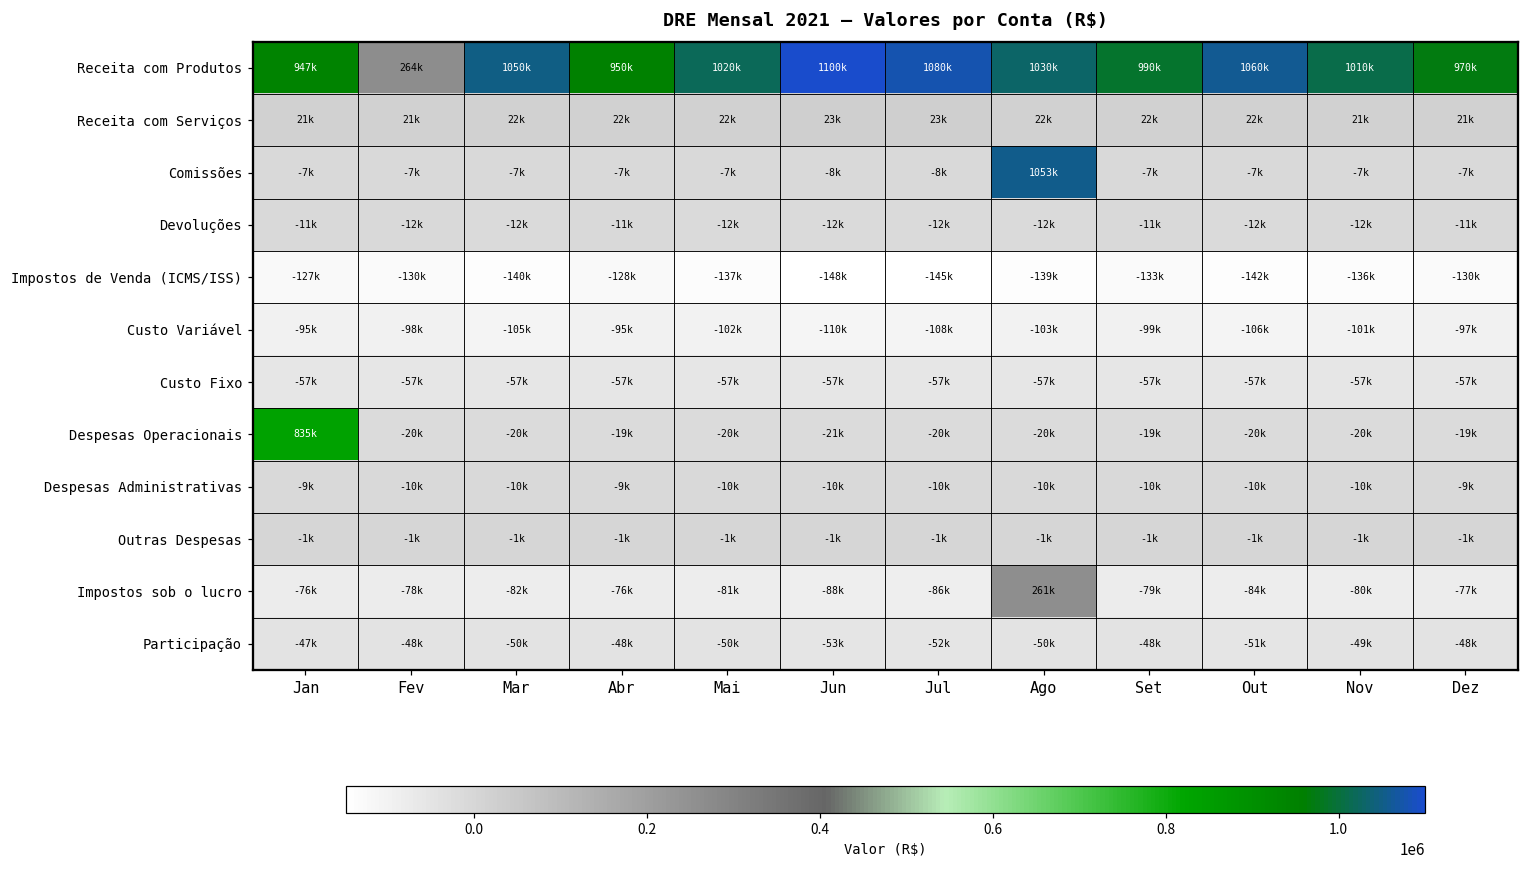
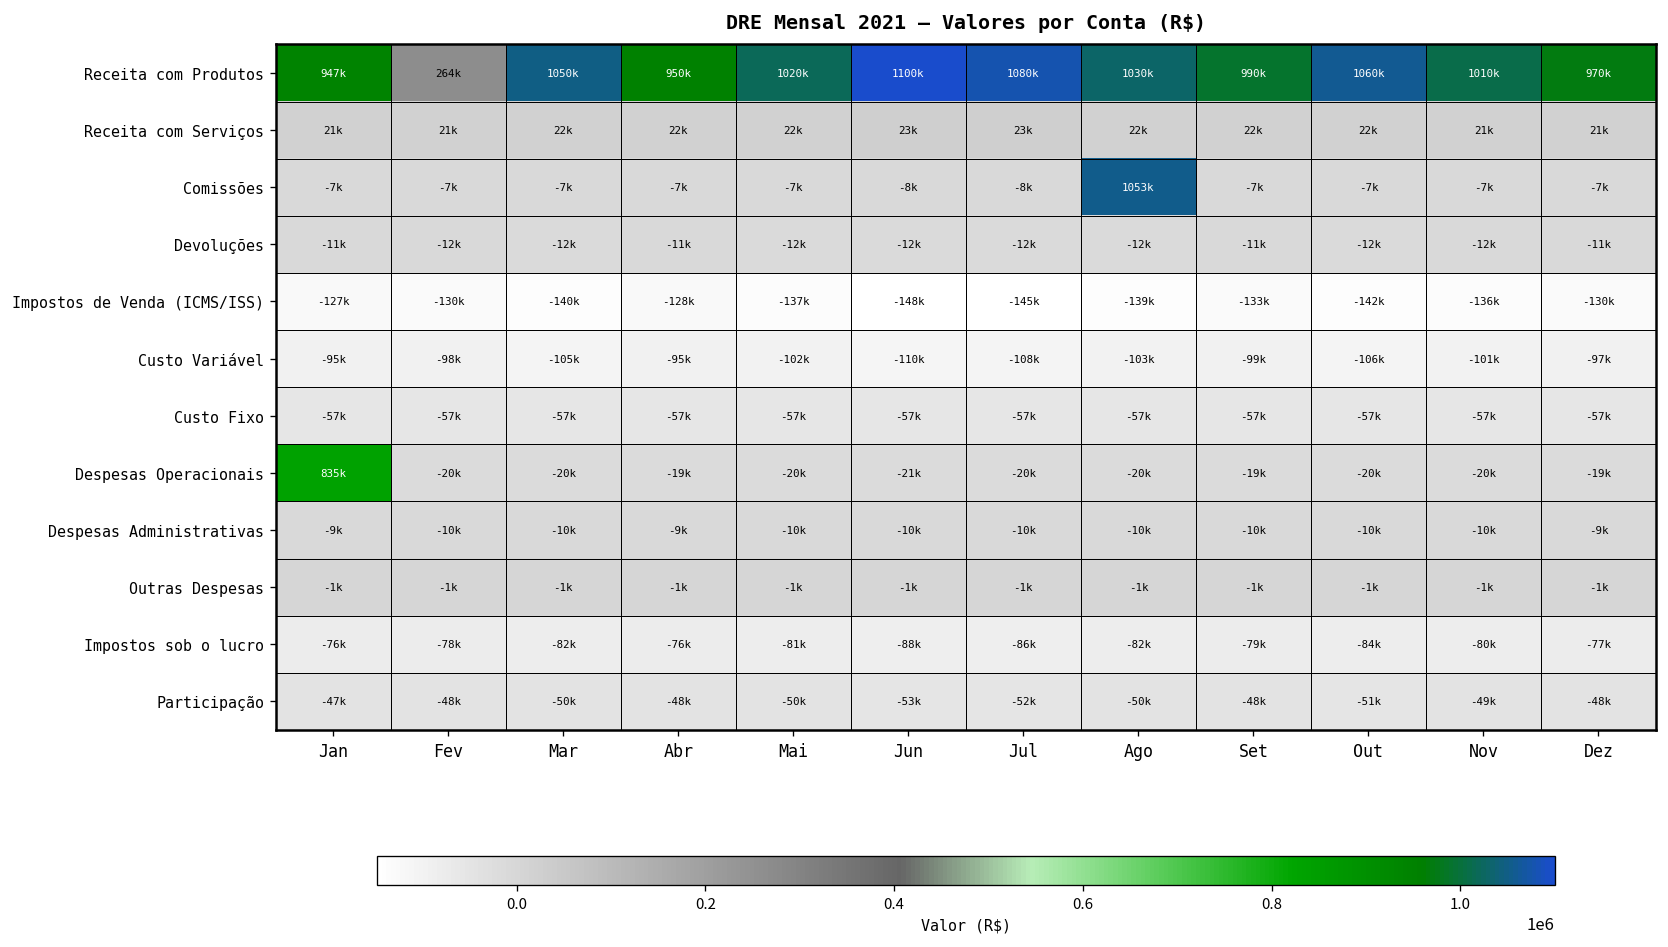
Impostos sob o lucro, Ago: 261k -> -82k
